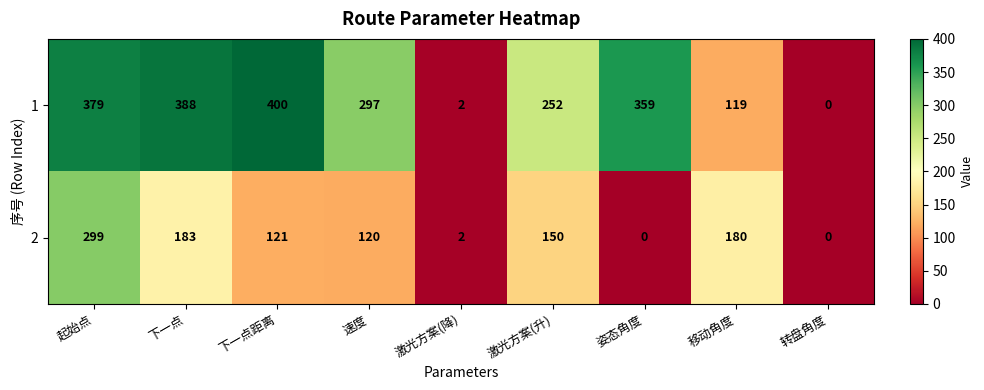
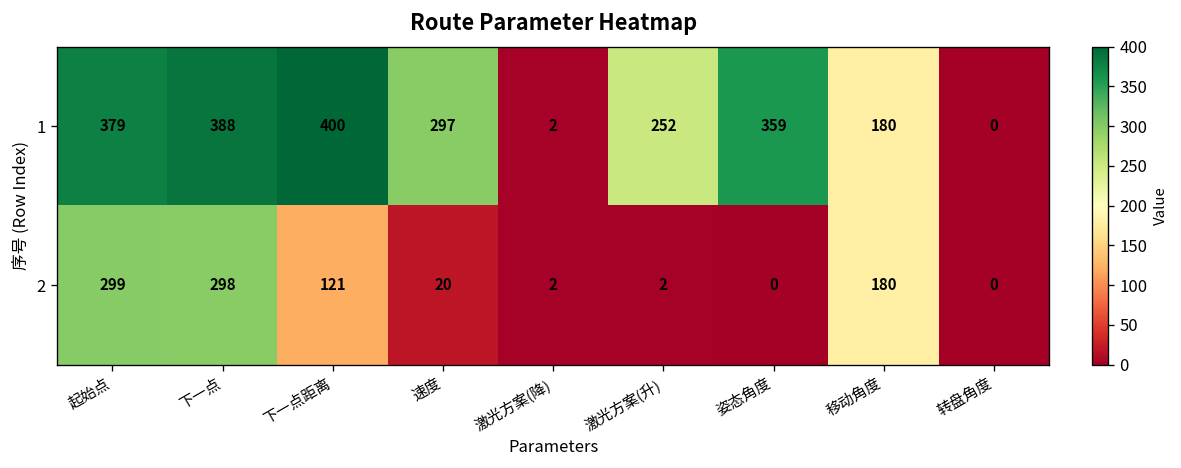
1, 移动角度: 119 -> 180
2, 下一点: 183 -> 298
2, 速度: 120 -> 20
2, 激光方案(升): 150 -> 2
